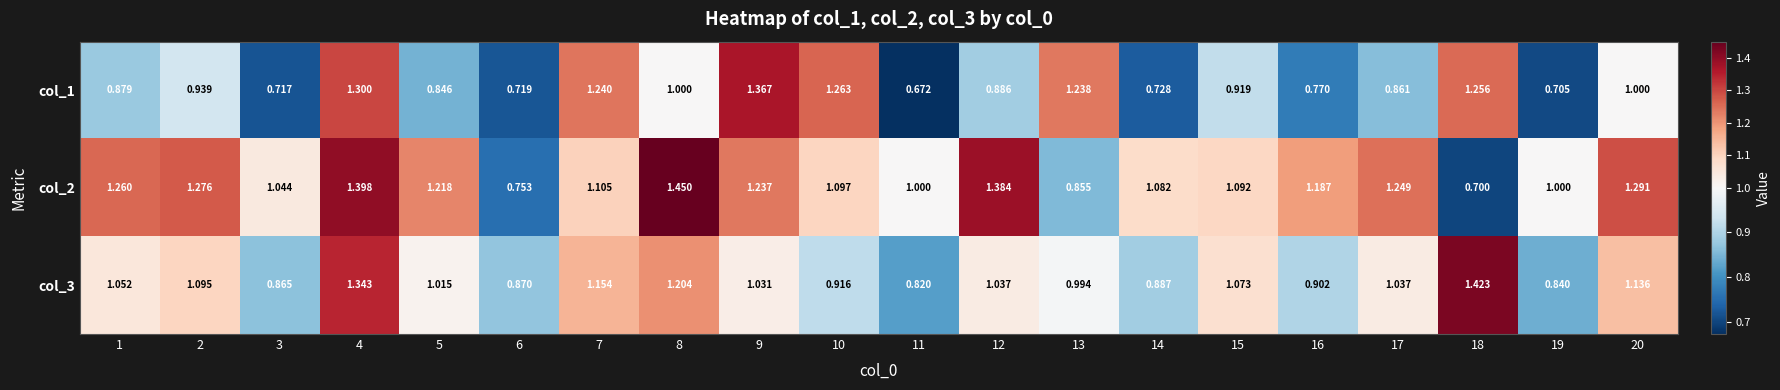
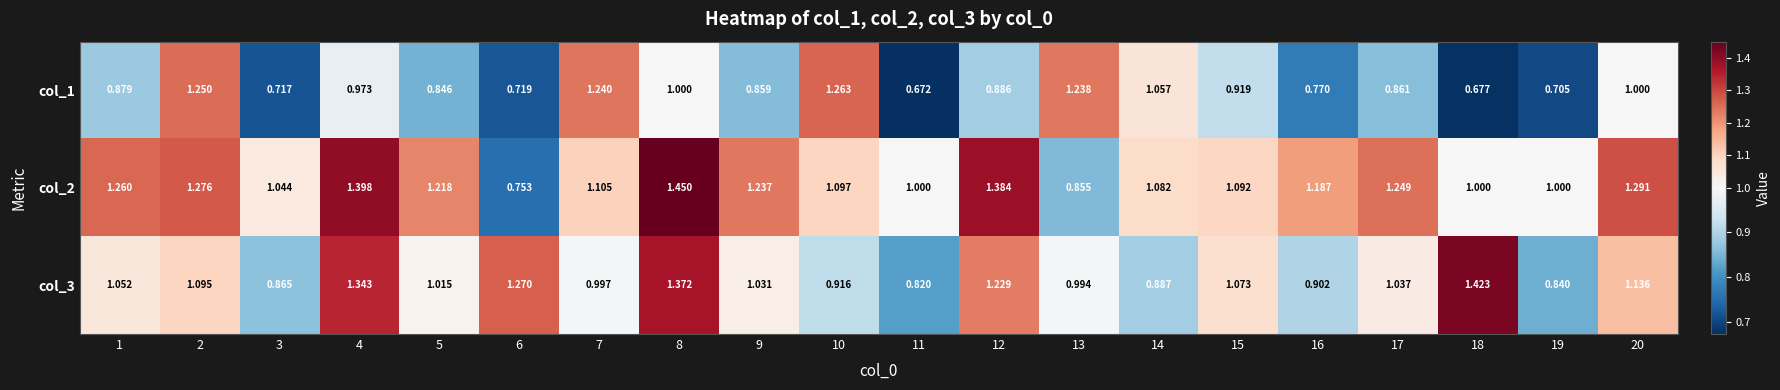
col_1, 2: 0.939 -> 1.250
col_1, 4: 1.300 -> 0.973
col_1, 9: 1.367 -> 0.859
col_1, 14: 0.728 -> 1.057
col_1, 18: 1.256 -> 0.677
col_2, 18: 0.700 -> 1.000
col_3, 6: 0.870 -> 1.270
col_3, 7: 1.154 -> 0.997
col_3, 8: 1.204 -> 1.372
col_3, 12: 1.037 -> 1.229
